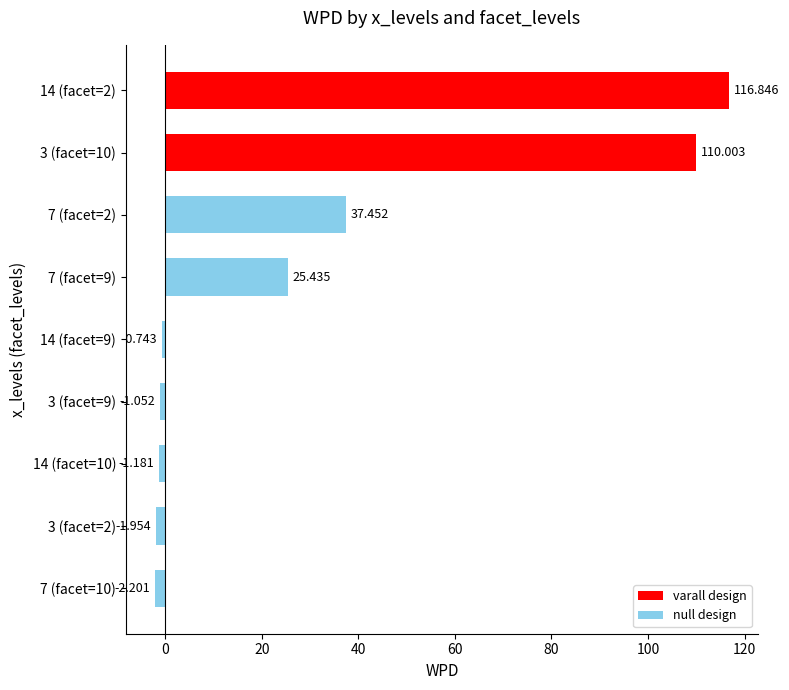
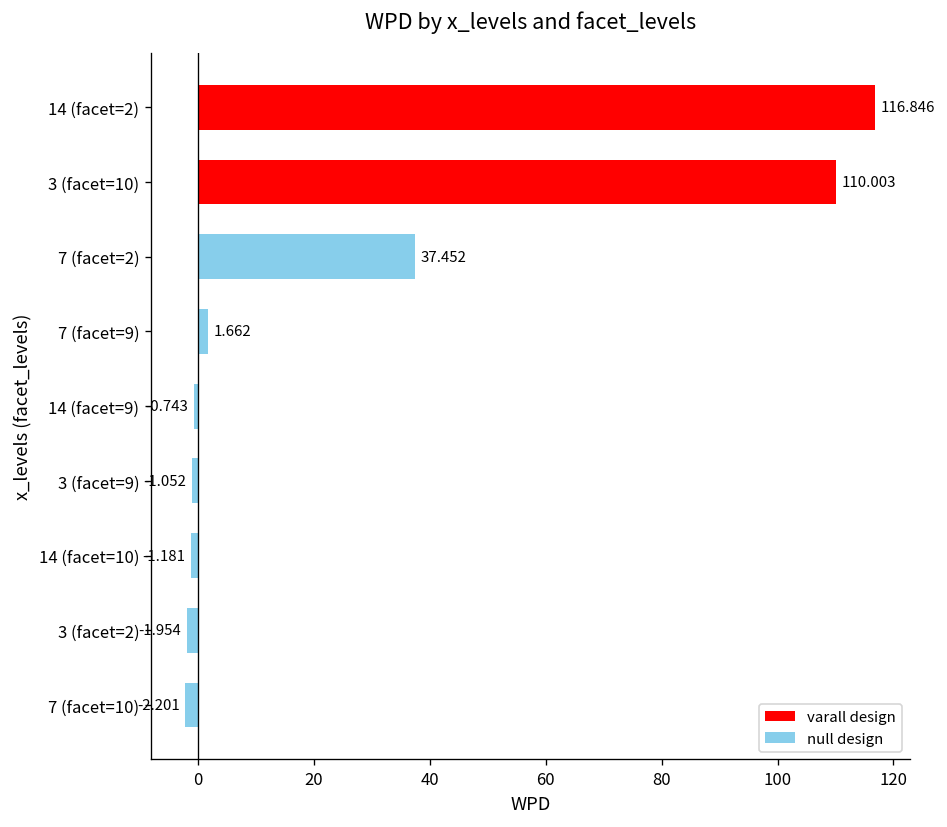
7 (facet=9): 25.435 -> 1.662
